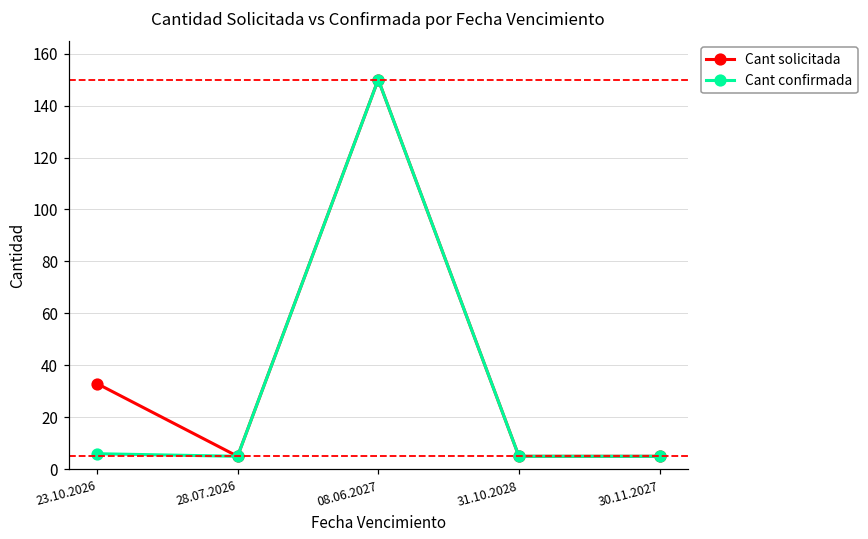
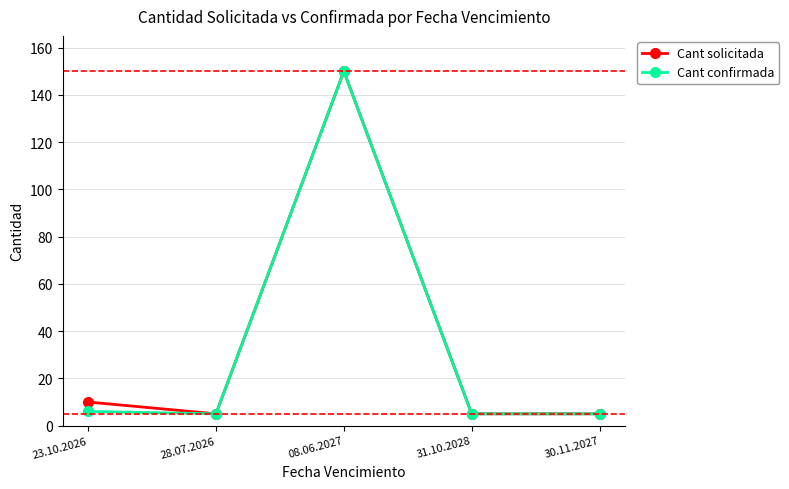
Cant solicitada, 23.10.2026: 33 -> 10
